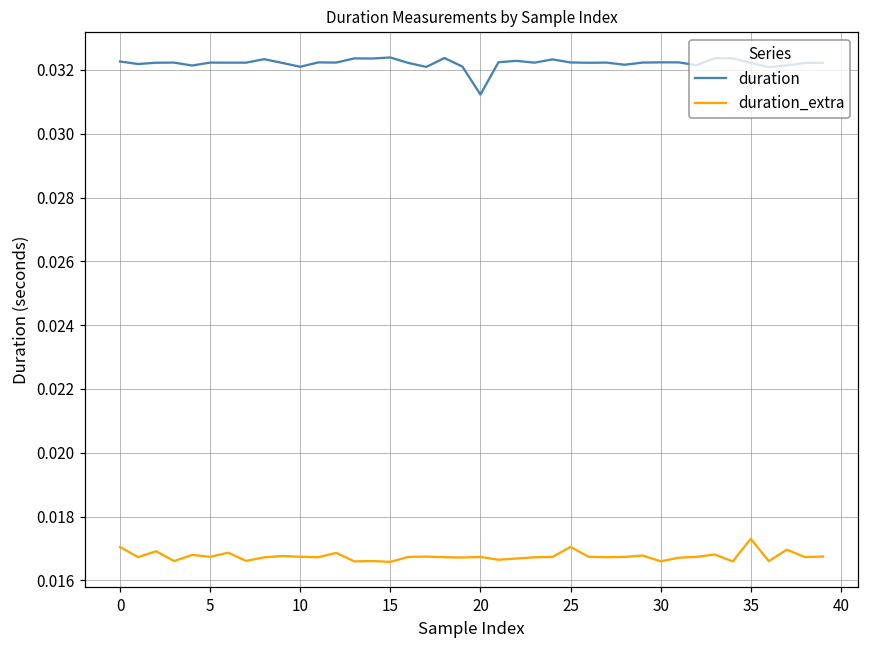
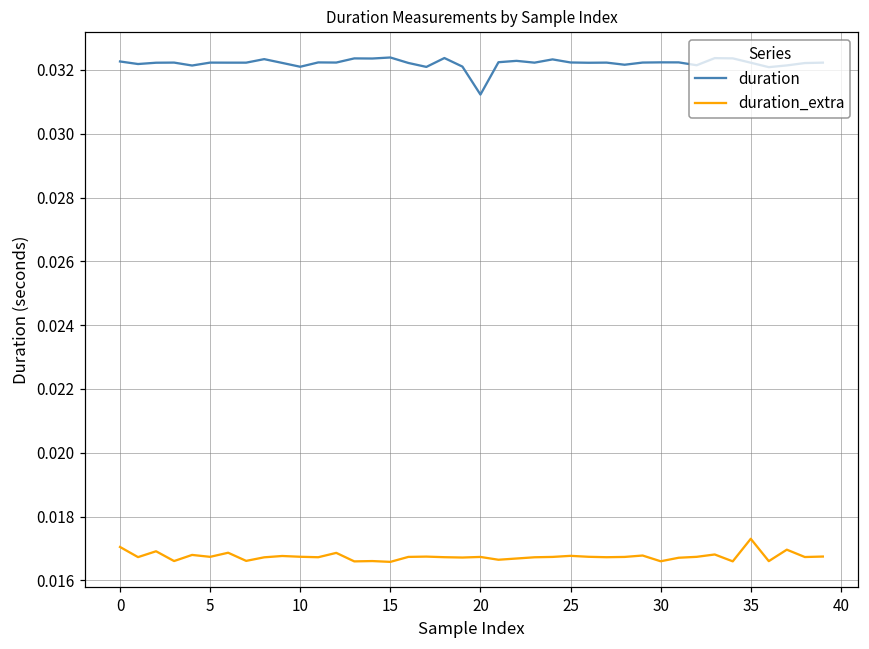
duration_extra, 25: 0.0170 -> 0.0168
